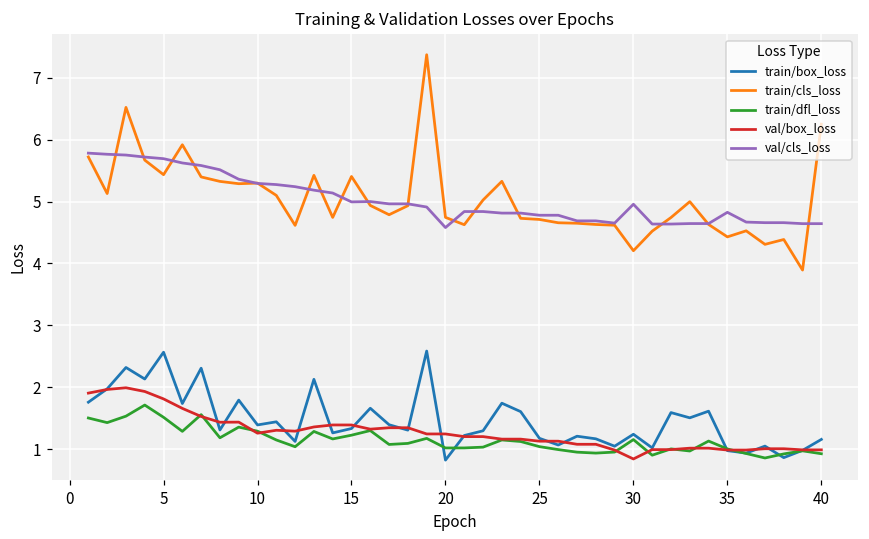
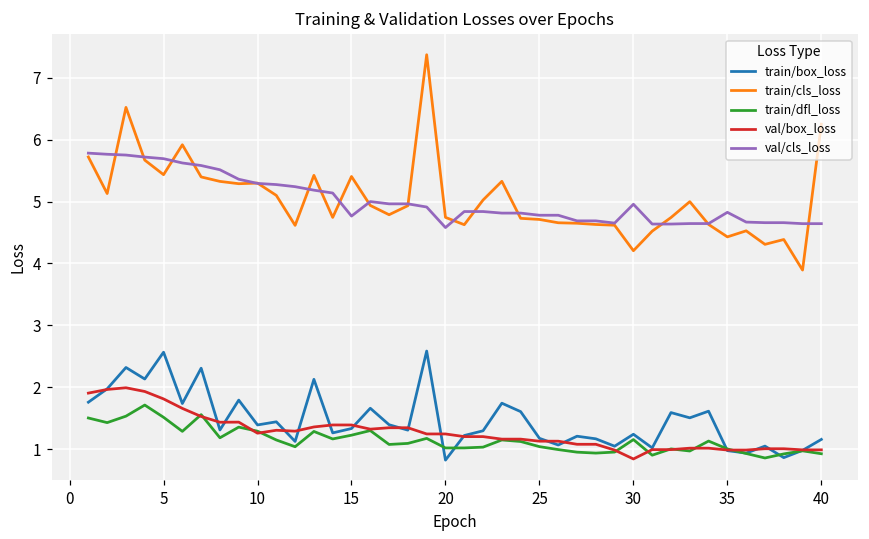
val/cls_loss, 15: 5.0 -> 4.8
